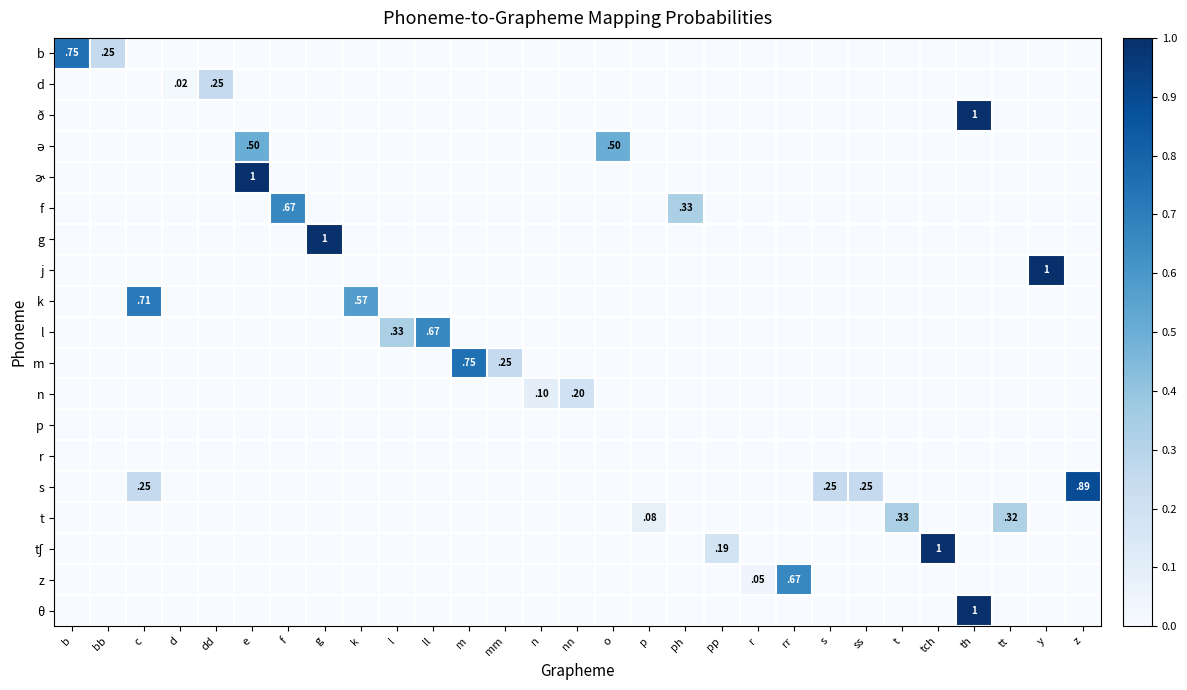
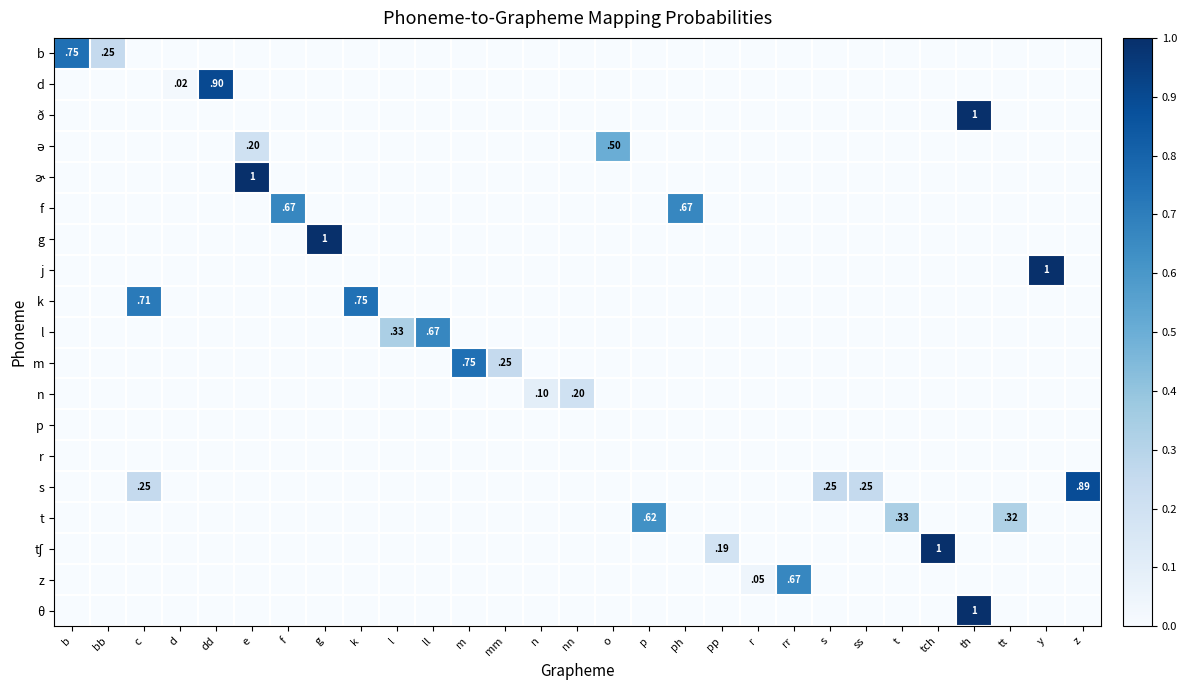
d, dd: 25 -> 90
ə, e: 50 -> 20
f, ph: 33 -> 67
k, k: 57 -> 75
t, p: 08 -> 62
